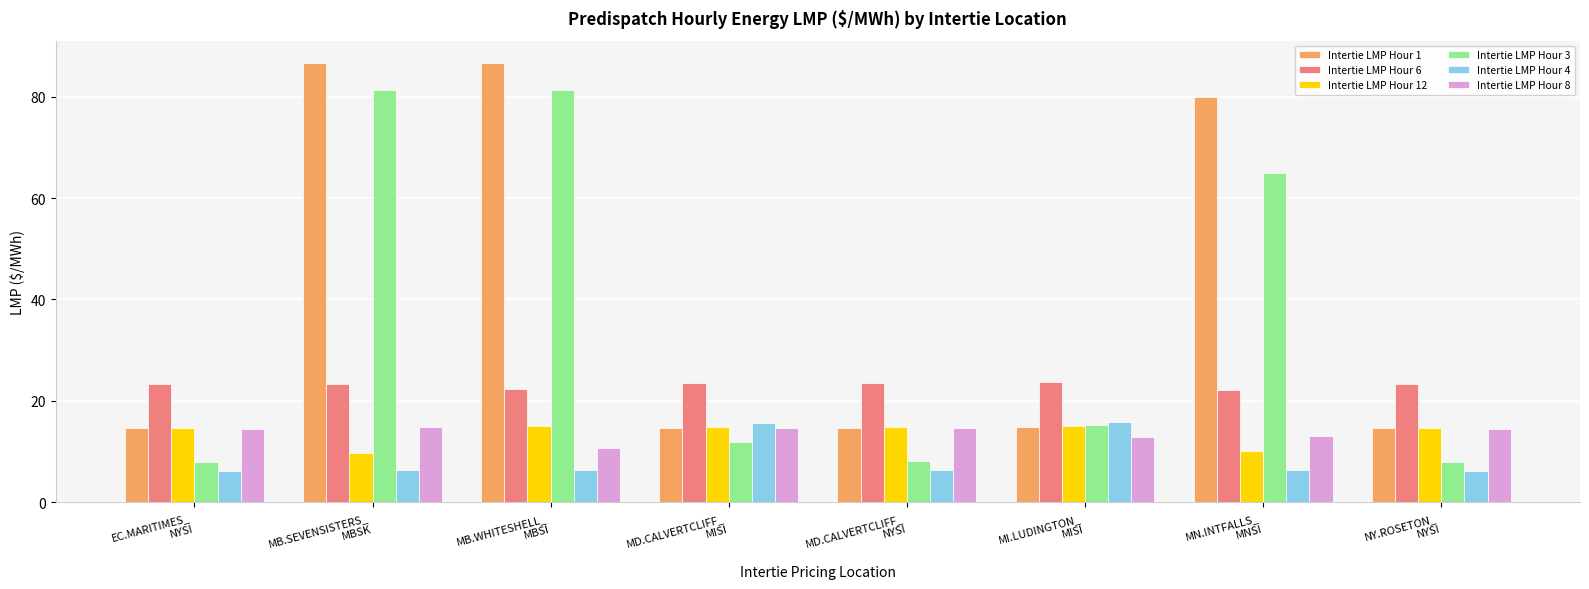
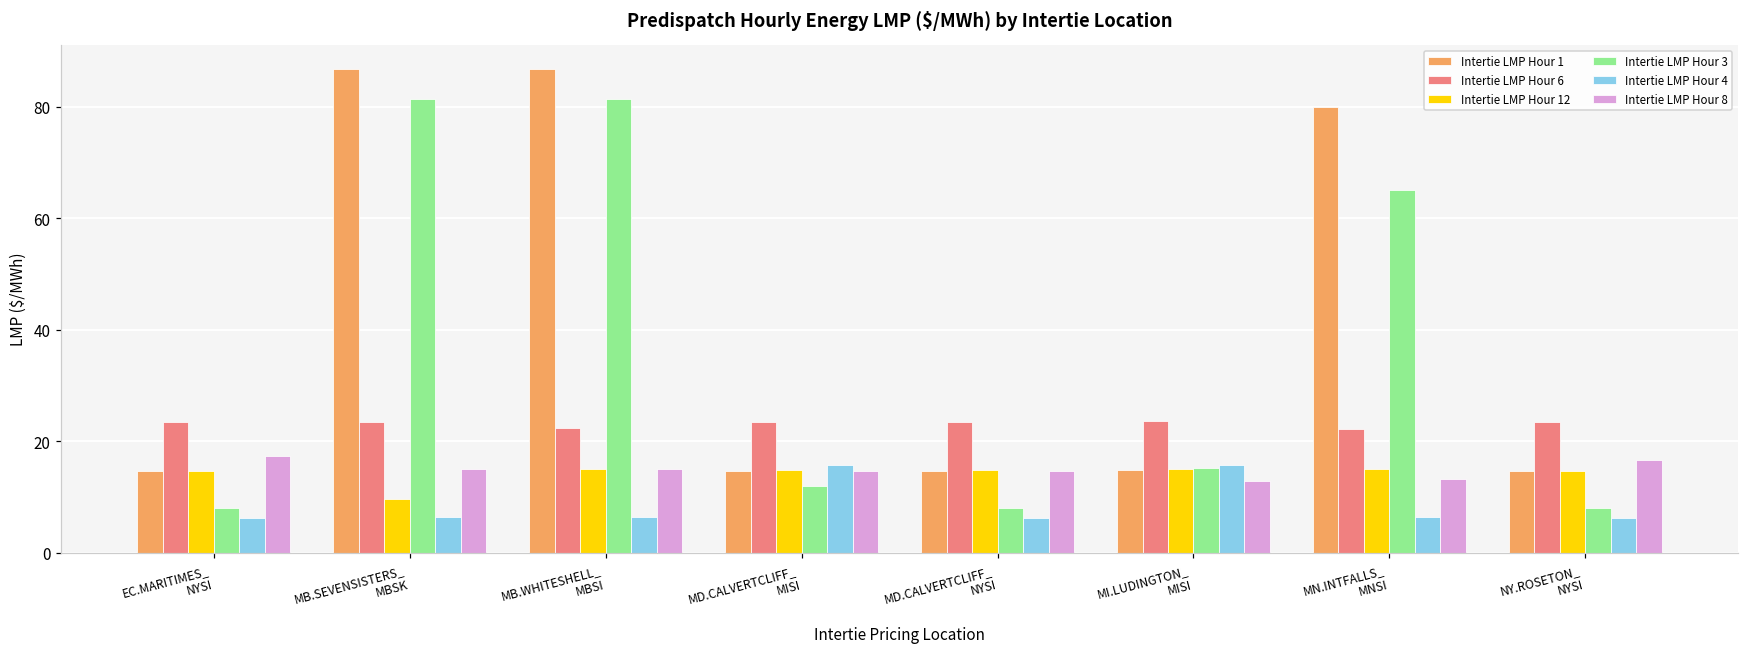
Intertie LMP Hour 8, EC.MARITIMES_ NYSI: 15 -> 17
Intertie LMP Hour 8, MB.WHITESHELL_ MBSI: 11 -> 15
Intertie LMP Hour 12, MN.INTFALLS_ MNSI: 10 -> 15
Intertie LMP Hour 8, NY.ROSETON_ NYSI: 15 -> 17
